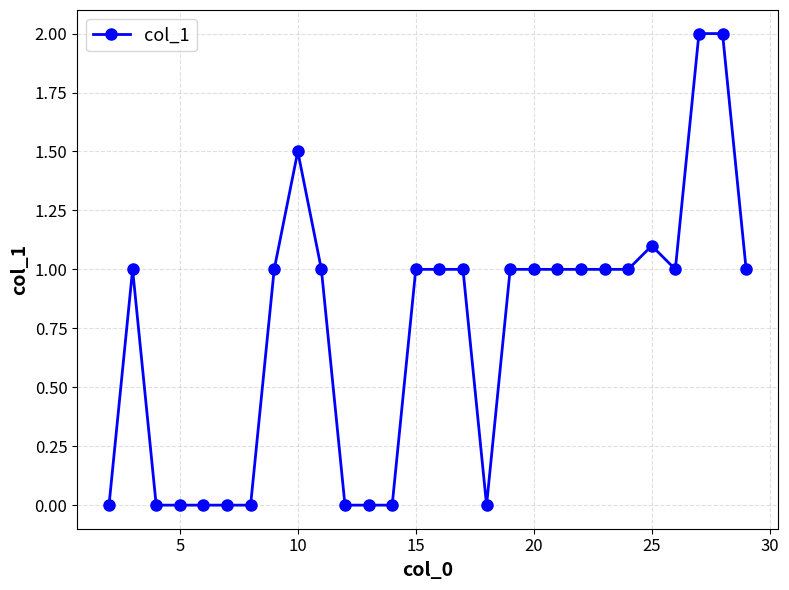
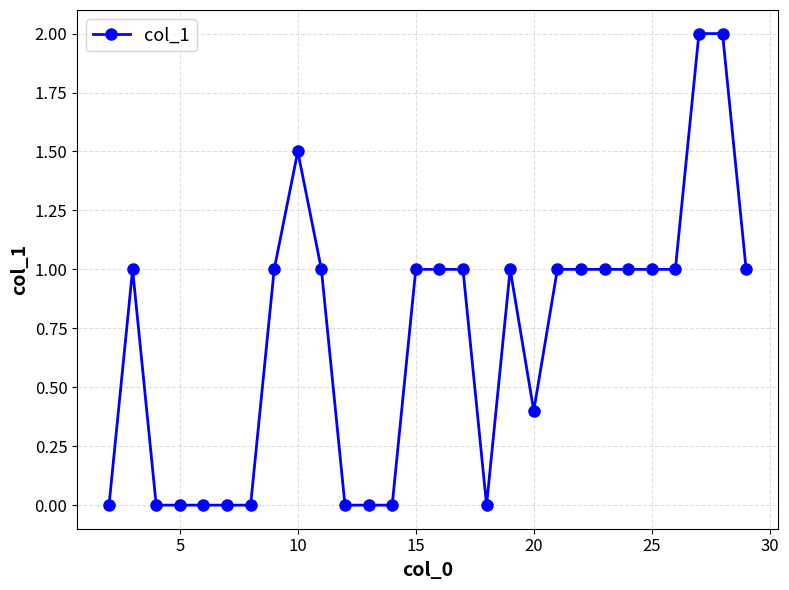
20: 1.0 -> 0.4
25: 1.1 -> 1.0
